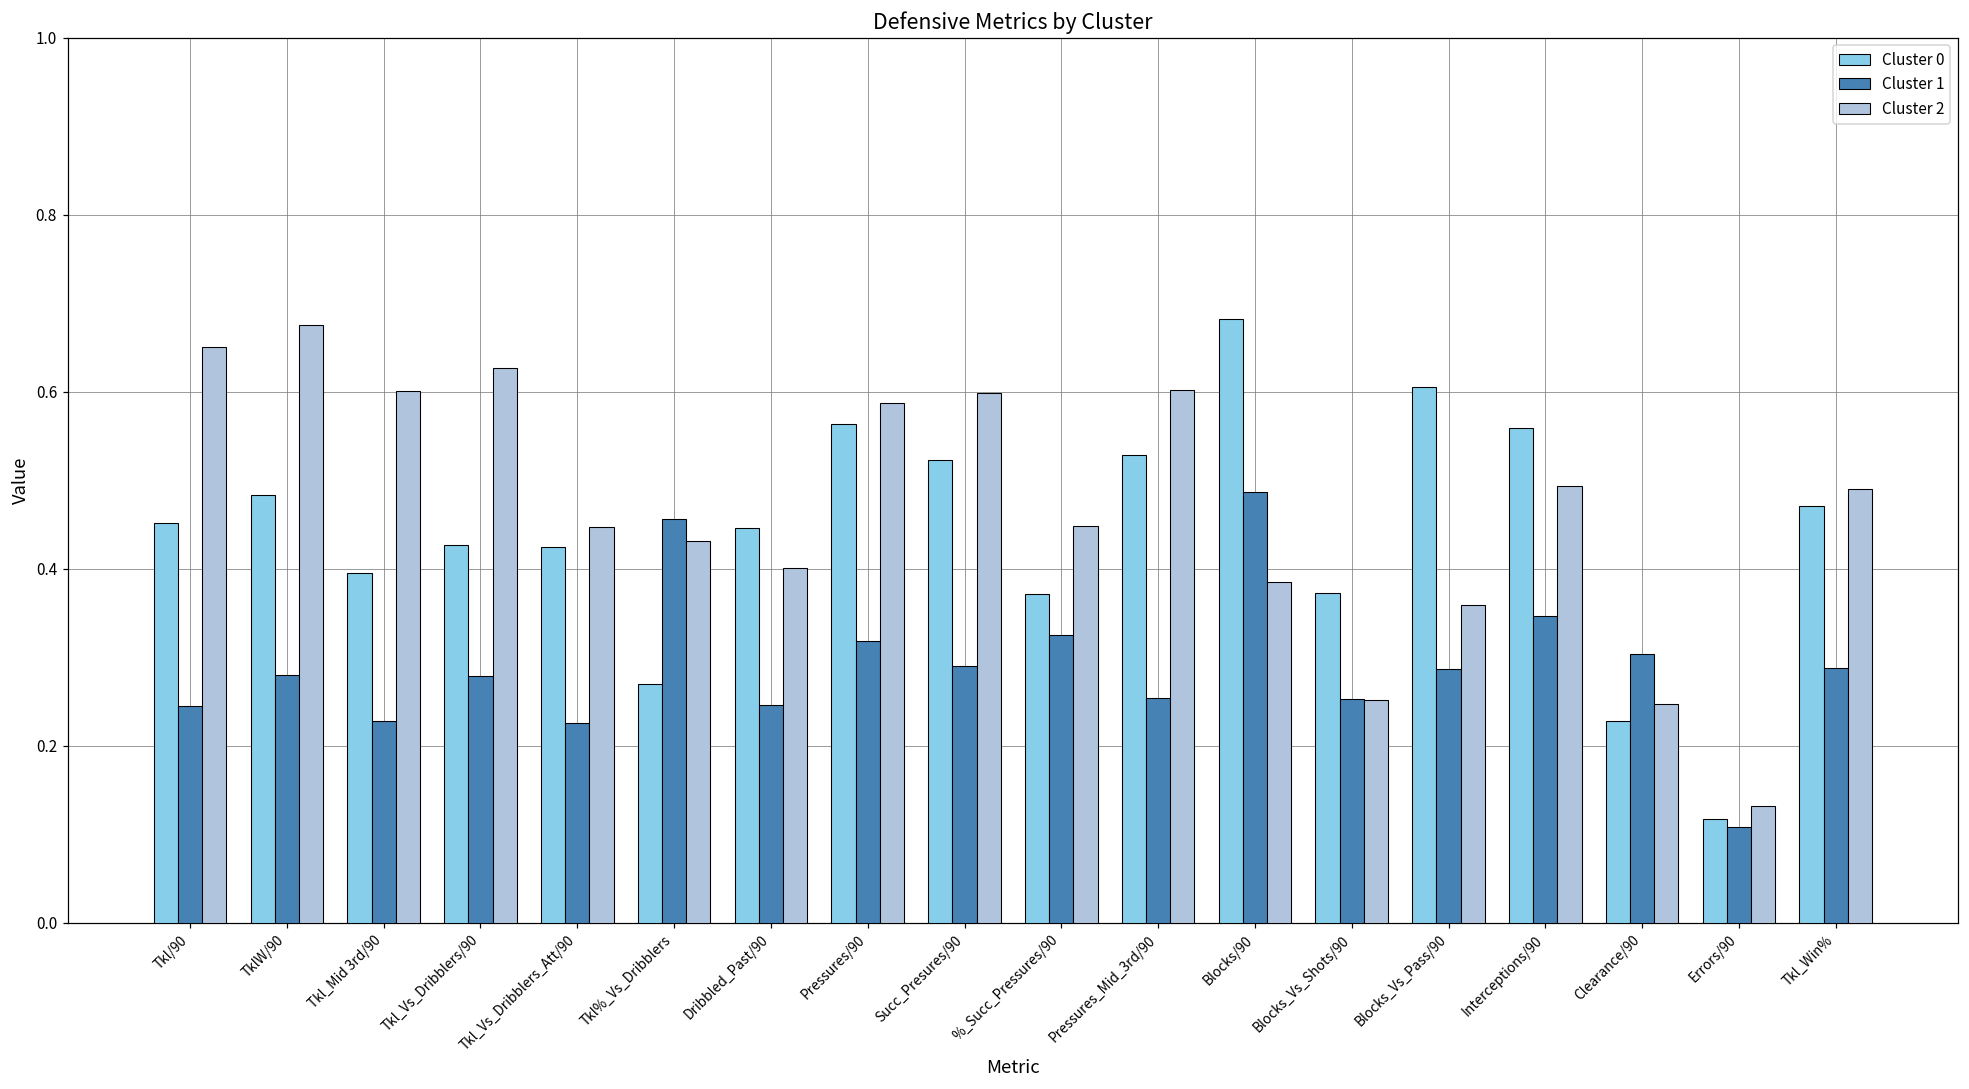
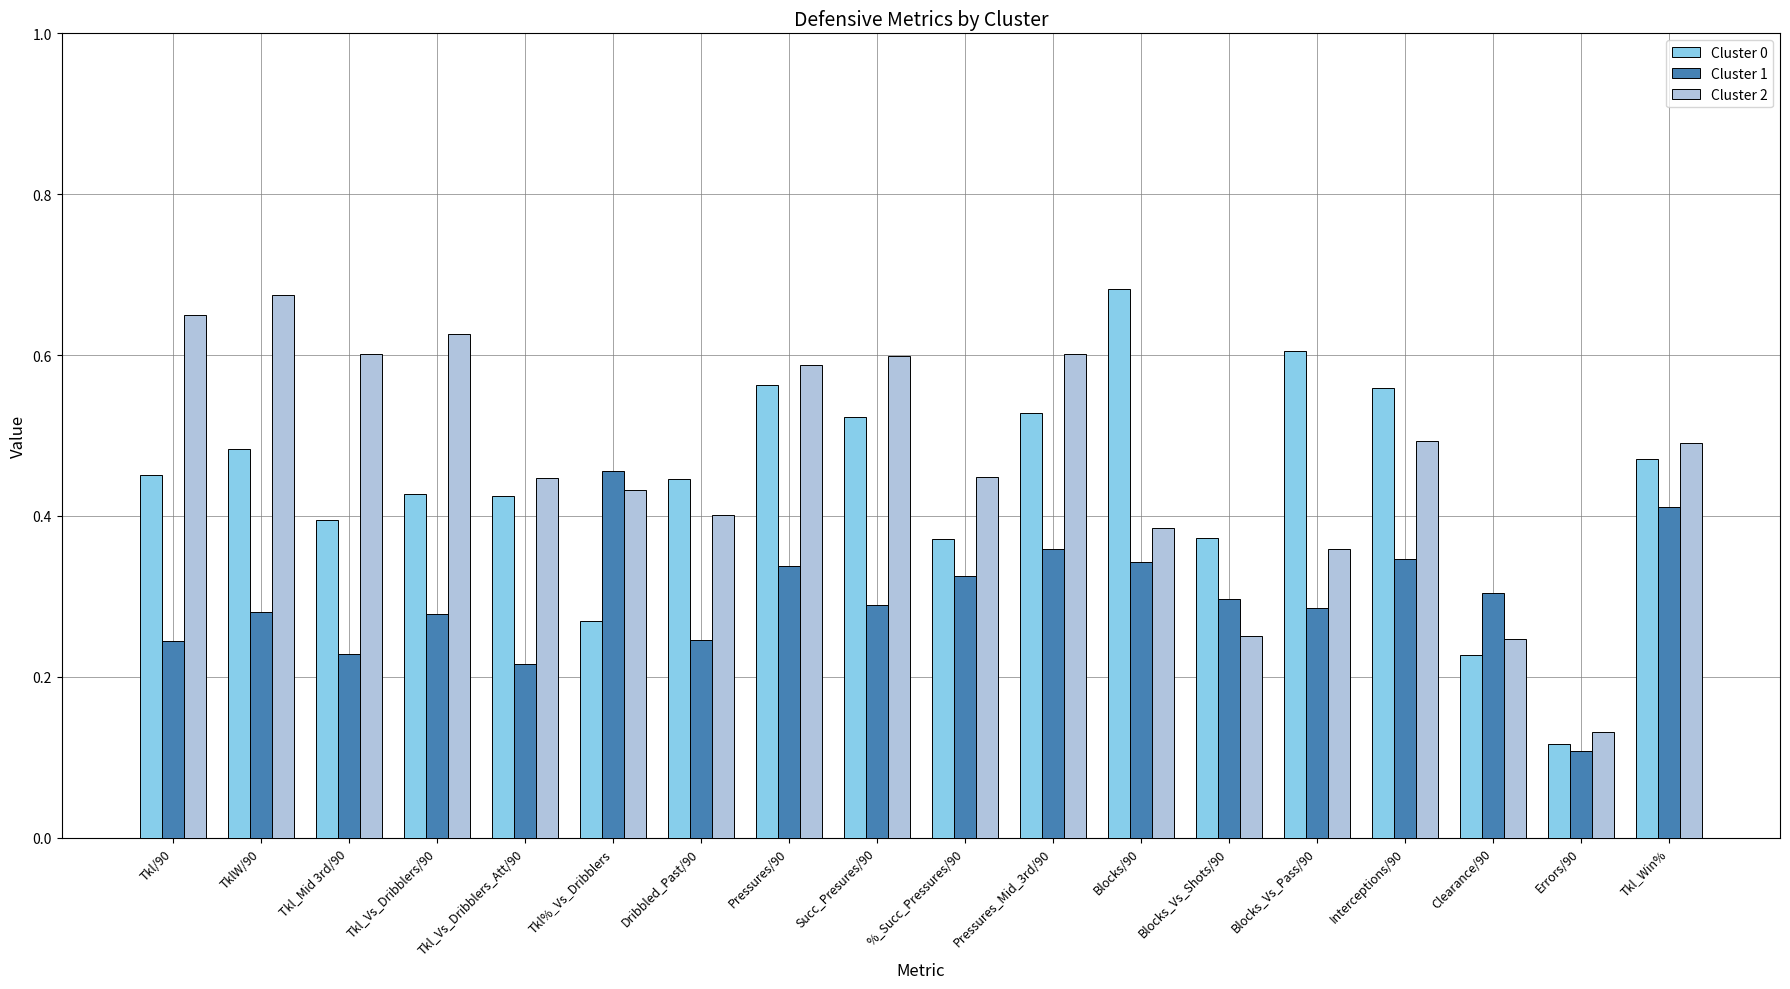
Cluster 1, Tkl_Vs_Dribblers_Att/90: 0.23 -> 0.22
Cluster 1, Pressures/90: 0.32 -> 0.34
Cluster 1, Pressures_Mid_3rd/90: 0.25 -> 0.36
Cluster 1, Blocks/90: 0.49 -> 0.34
Cluster 1, Blocks_Vs_Shots/90: 0.25 -> 0.30
Cluster 1, Tkl_Win%: 0.29 -> 0.41
